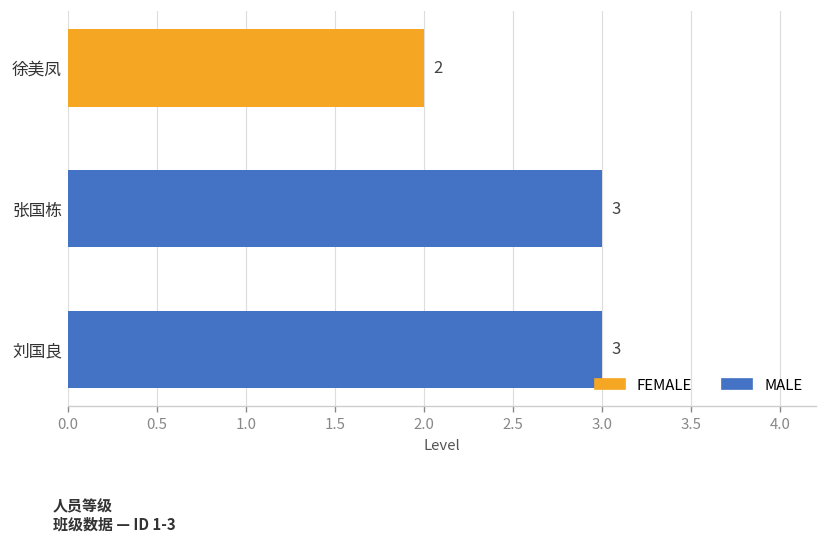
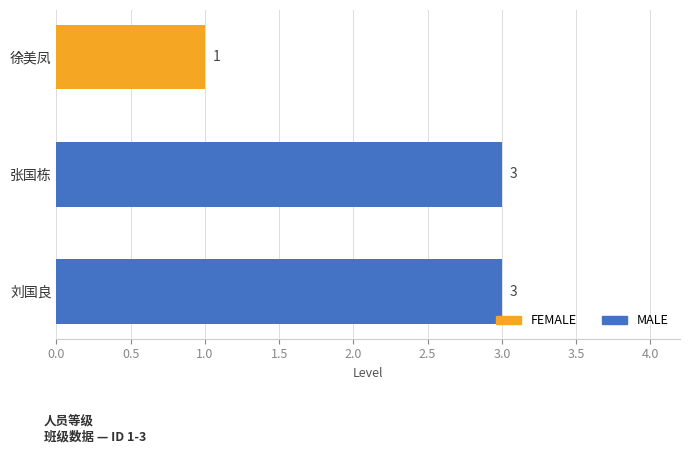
徐美凤: 2 -> 1
